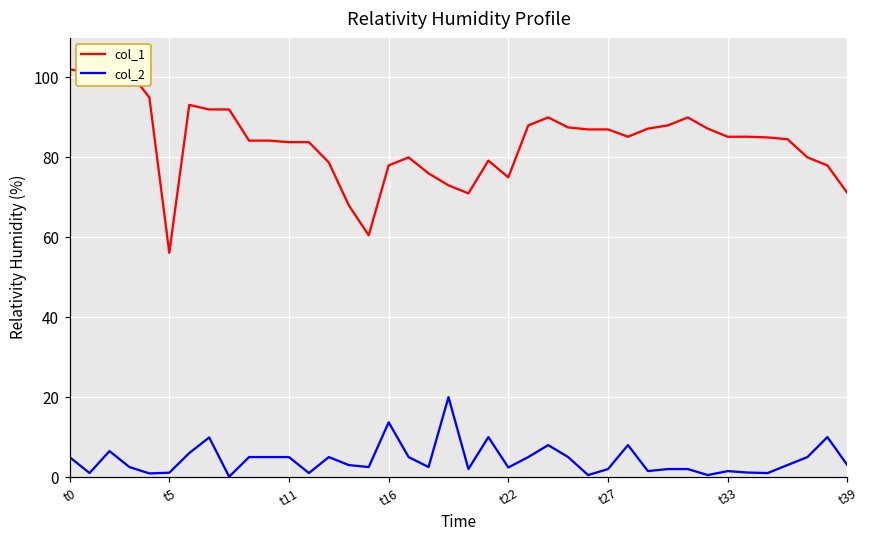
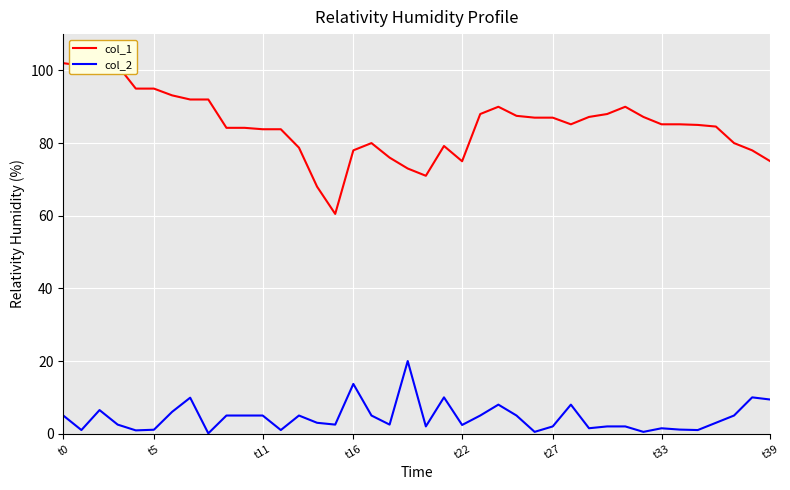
col_1, t5: 56 -> 95
col_1, t39: 71 -> 75
col_2, t39: 3 -> 9
